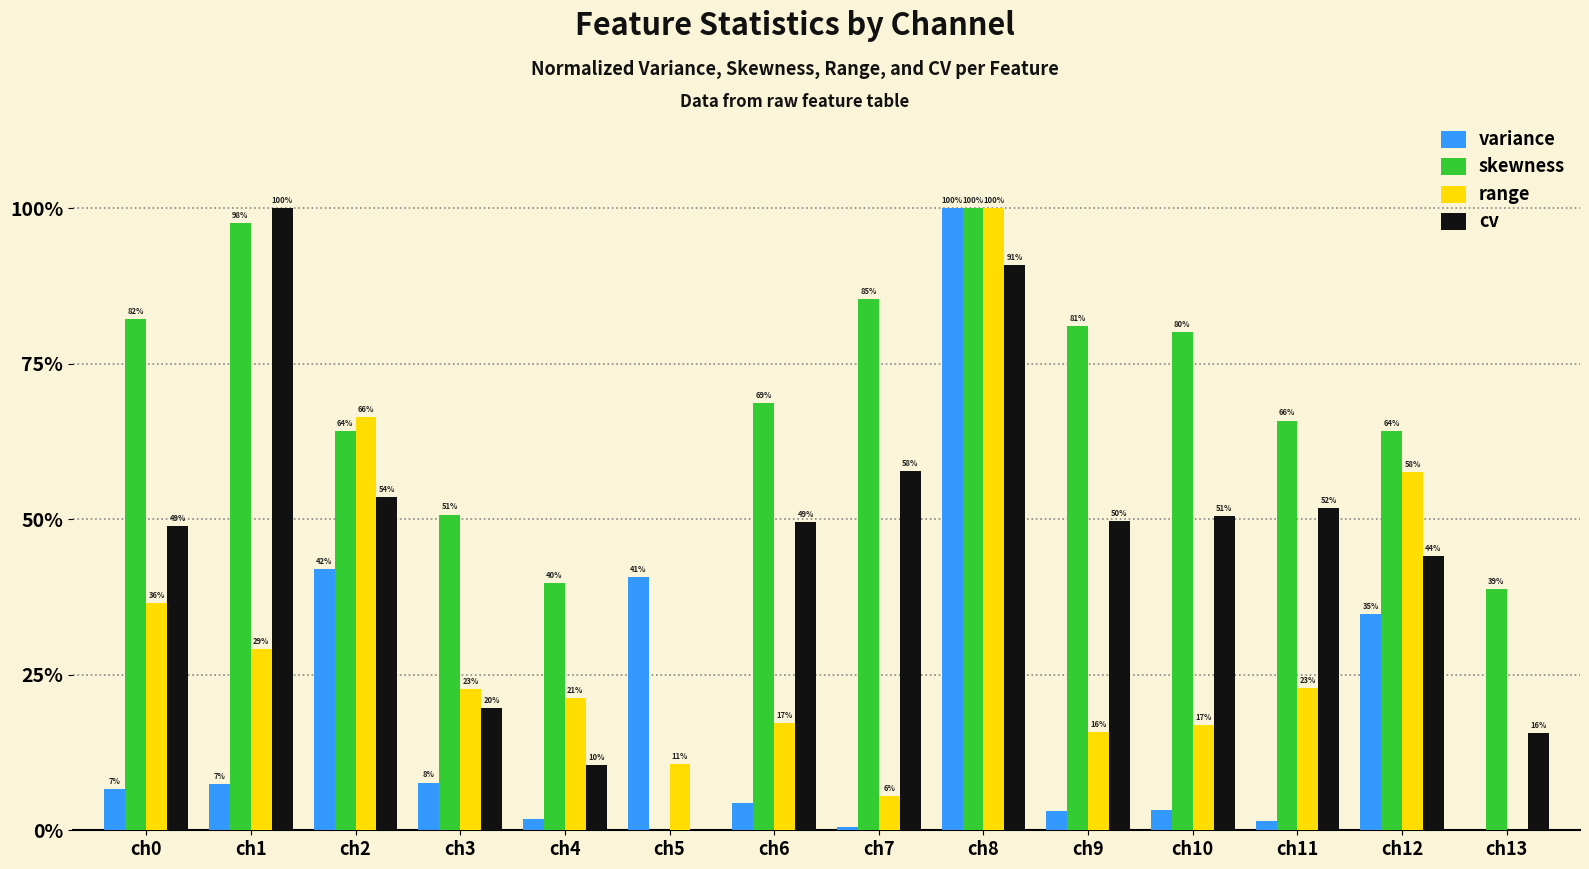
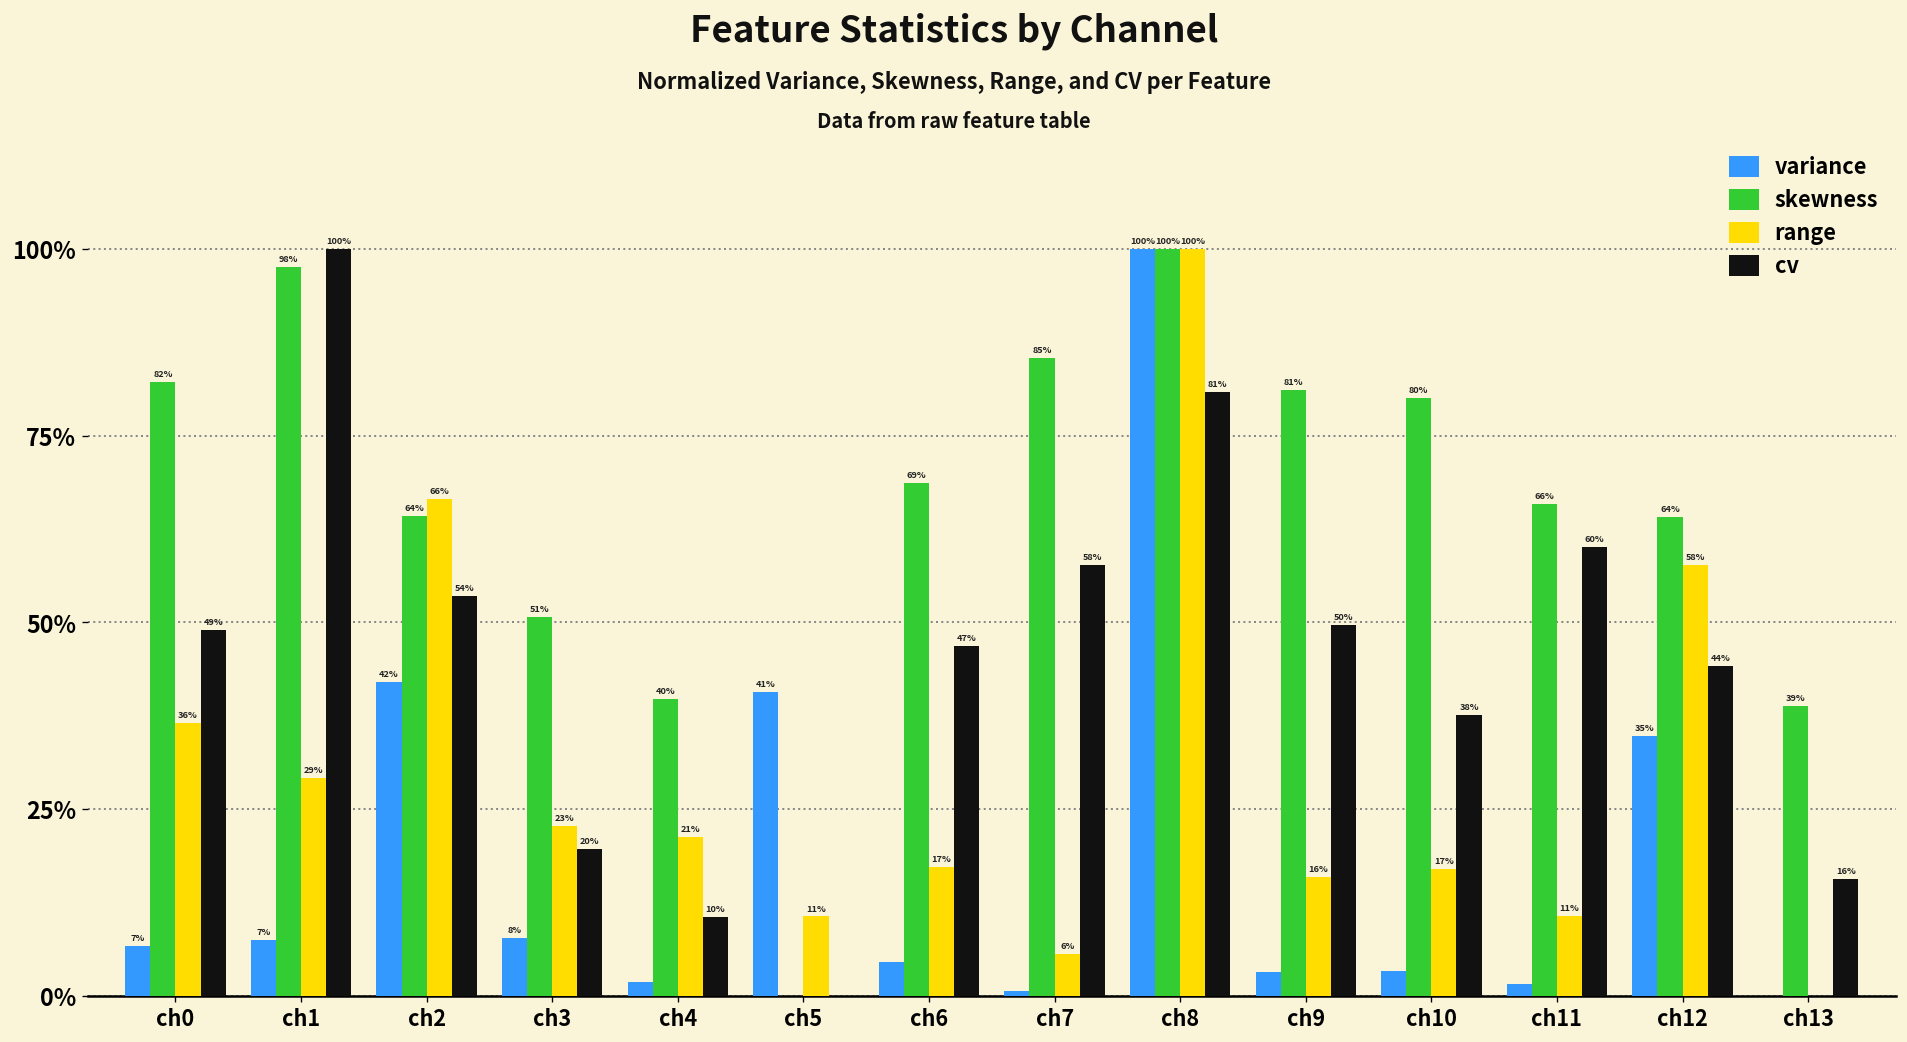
cv, ch6: 49% -> 47%
cv, ch8: 91% -> 81%
cv, ch10: 51% -> 38%
range, ch11: 23% -> 11%
cv, ch11: 52% -> 60%
